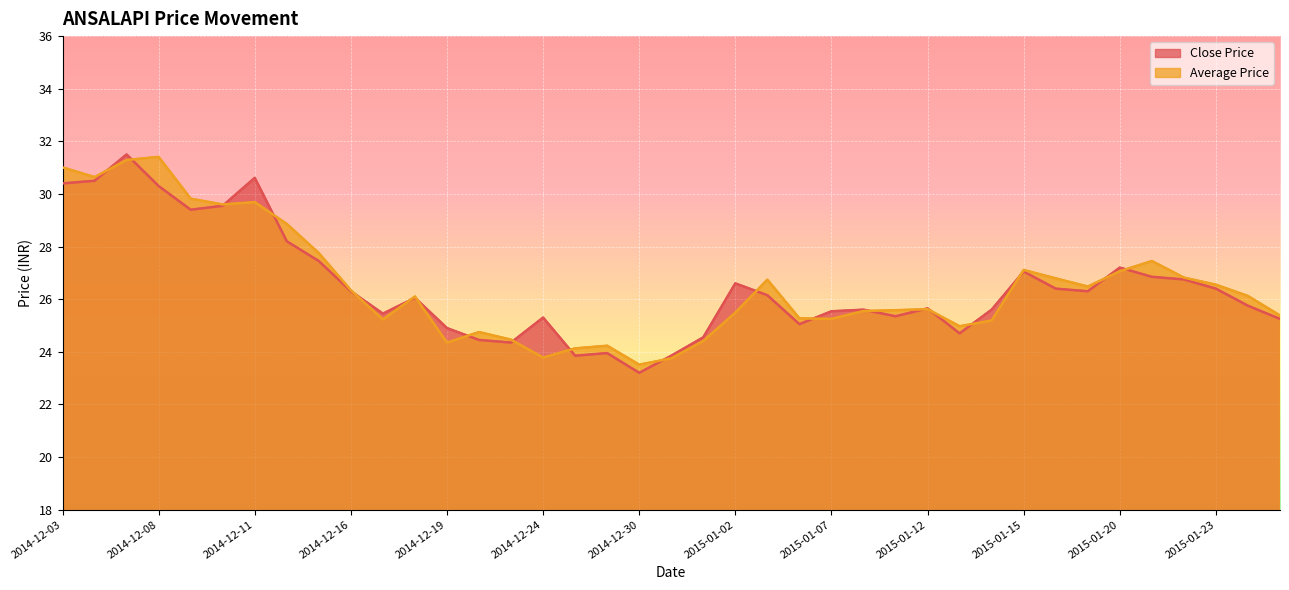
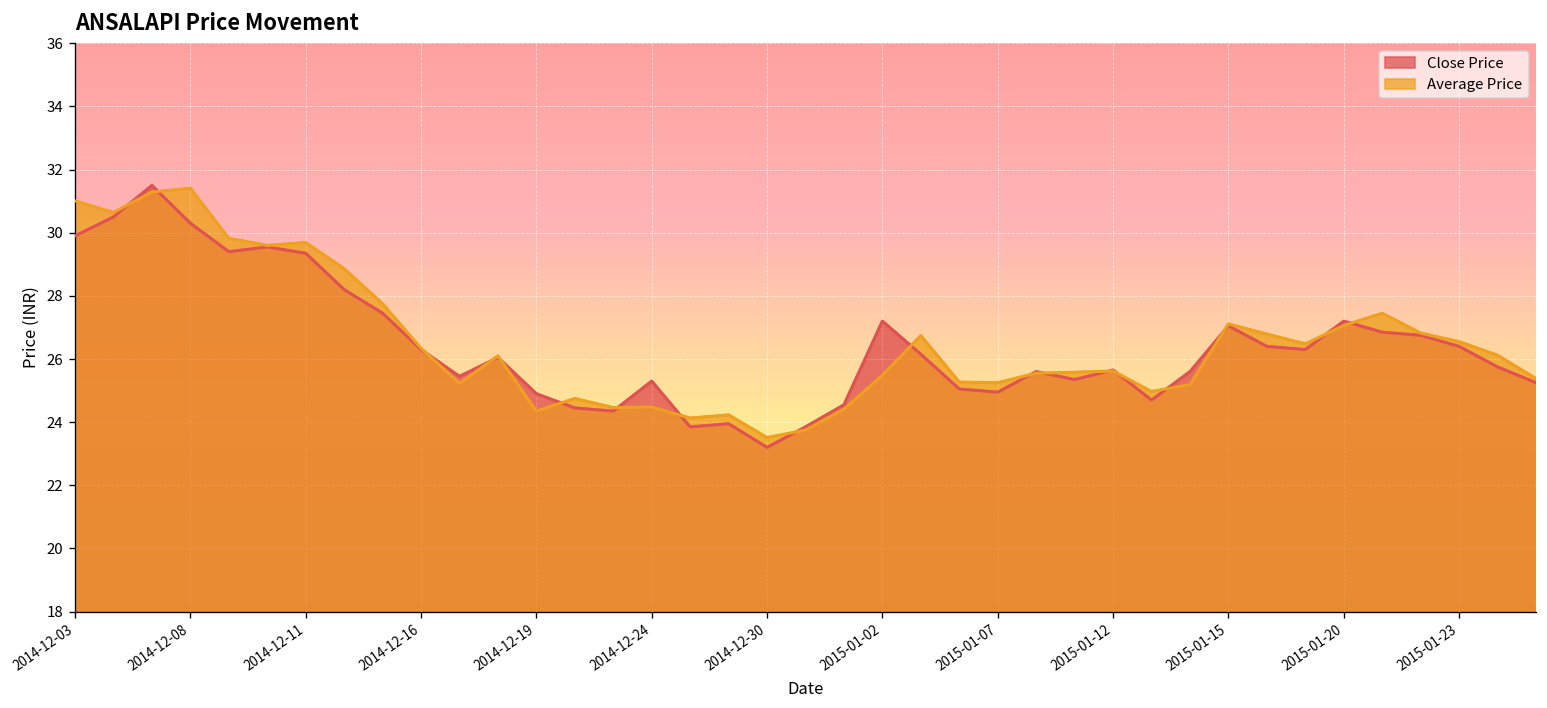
Close Price, 2014-12-03: 30.4 -> 29.9
Close Price, 2014-12-11: 30.6 -> 29.4
Average Price, 2014-12-24: 23.8 -> 24.5
Close Price, 2015-01-02: 26.6 -> 27.2
Close Price, 2015-01-07: 25.5 -> 25.0
